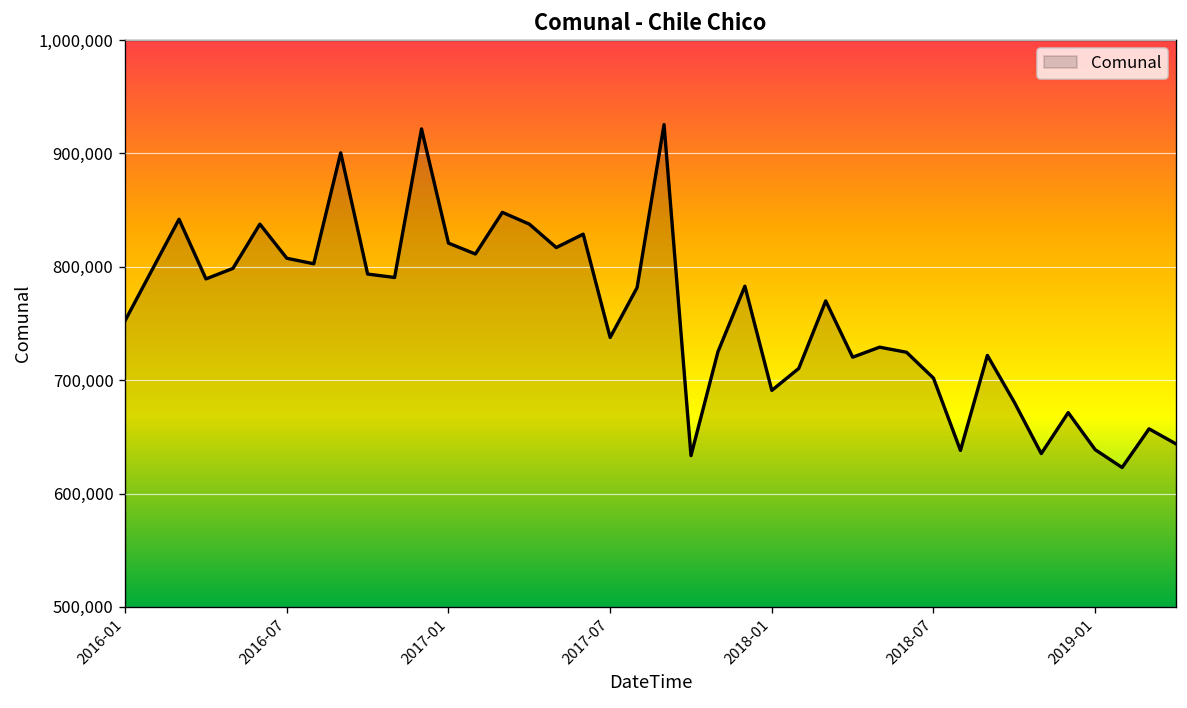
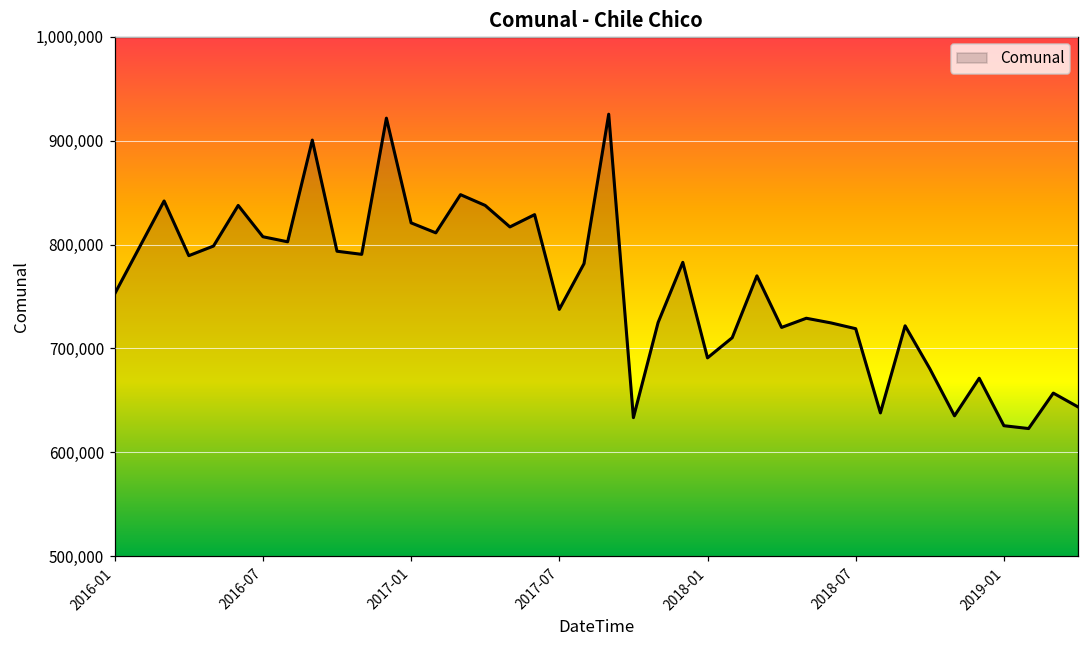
2018-07: 700,000 -> 720,000
2019-01: 640,000 -> 630,000
